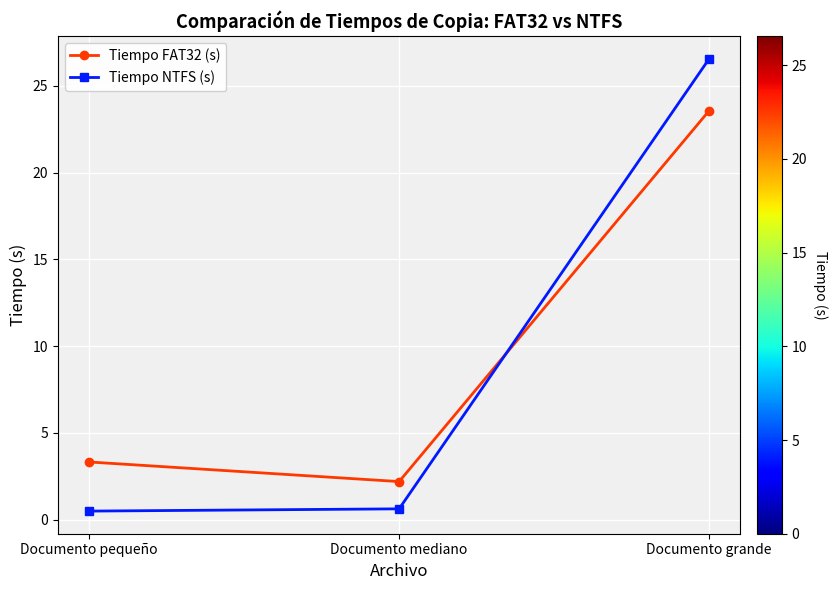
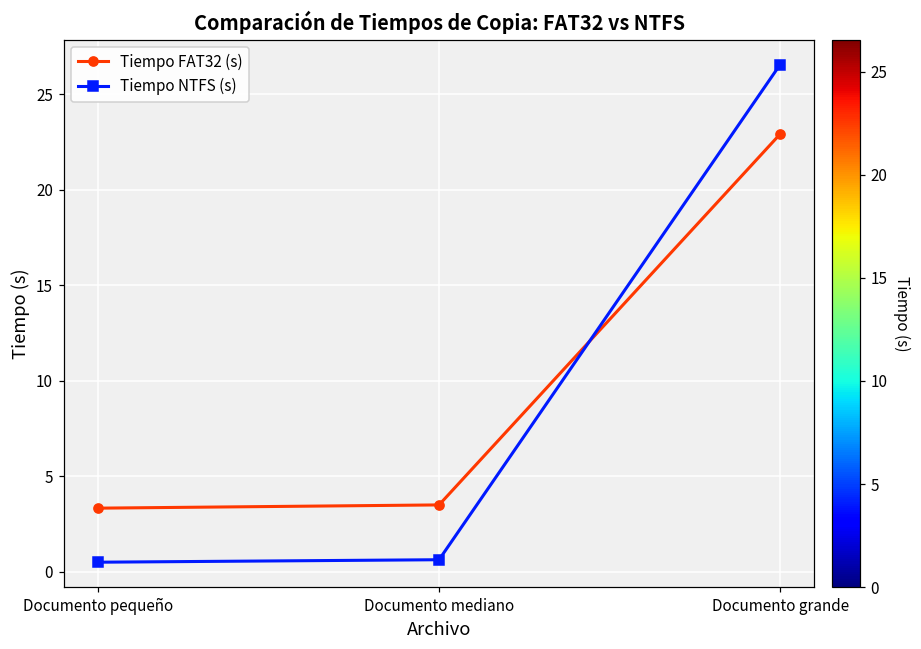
Tiempo FAT32 (s), Documento mediano: 2.2 -> 3.5
Tiempo FAT32 (s), Documento grande: 23.6 -> 22.9
